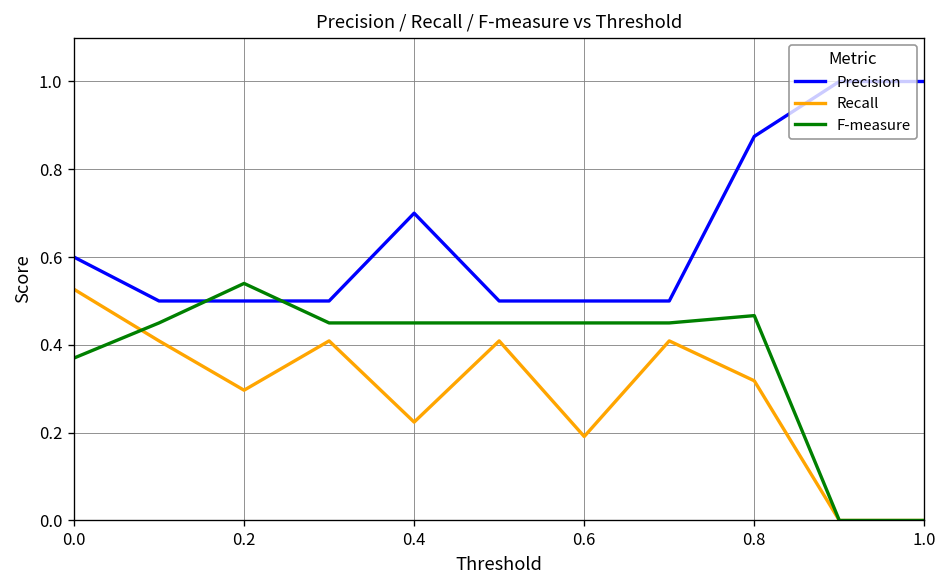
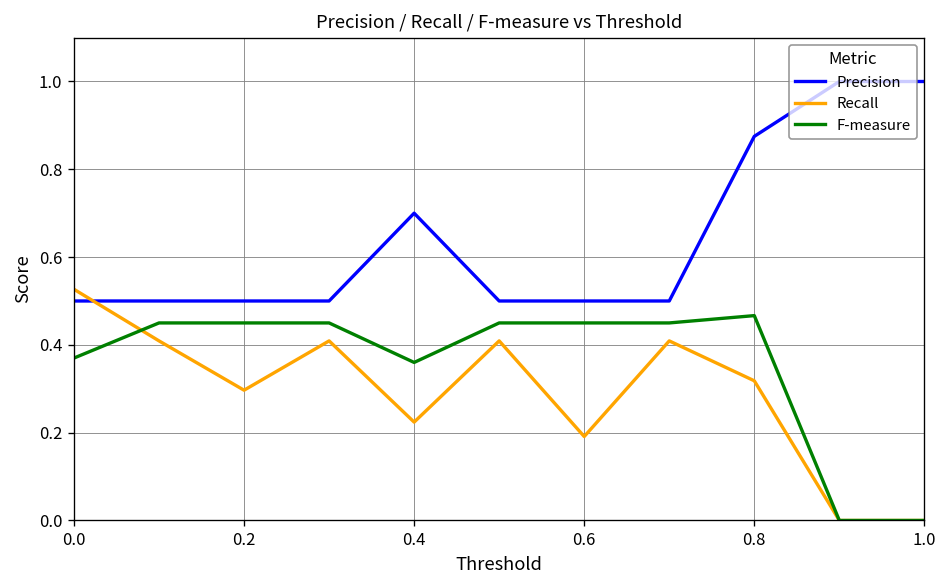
Precision, 0.0: 0.6 -> 0.5
F-measure, 0.2: 0.54 -> 0.45
F-measure, 0.4: 0.45 -> 0.36
